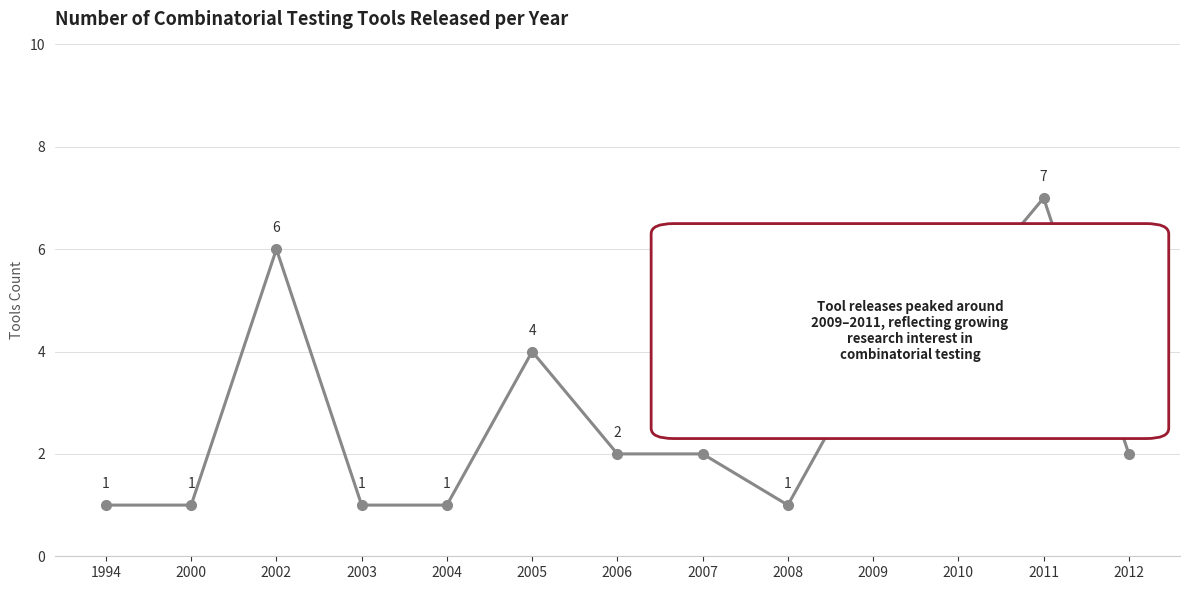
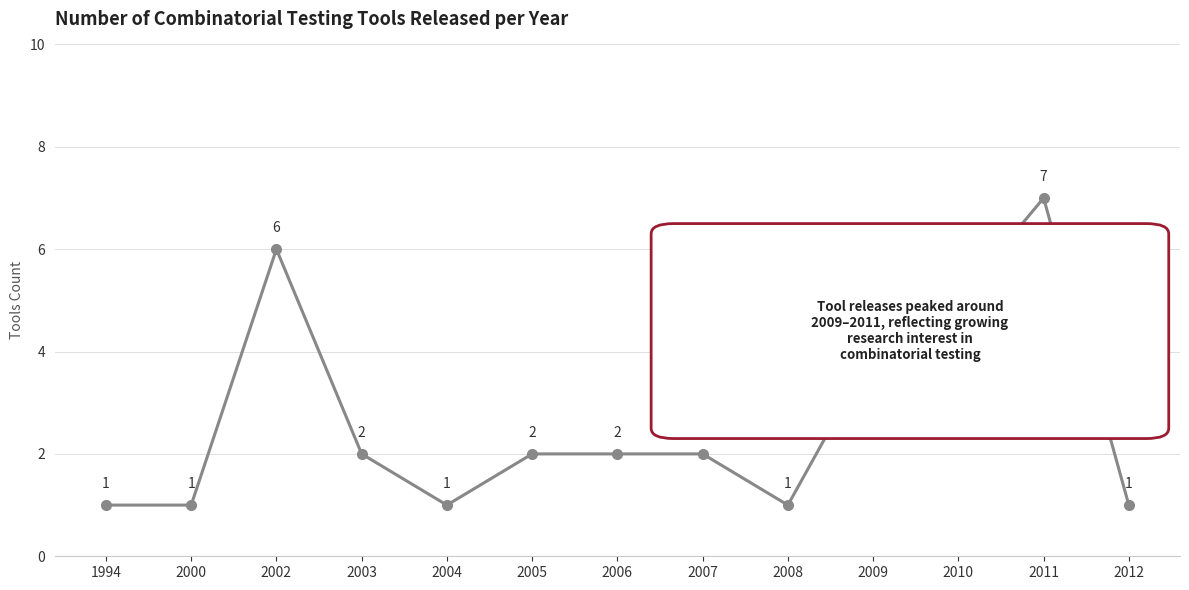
2003: 1 -> 2
2005: 4 -> 2
2012: 2 -> 1
